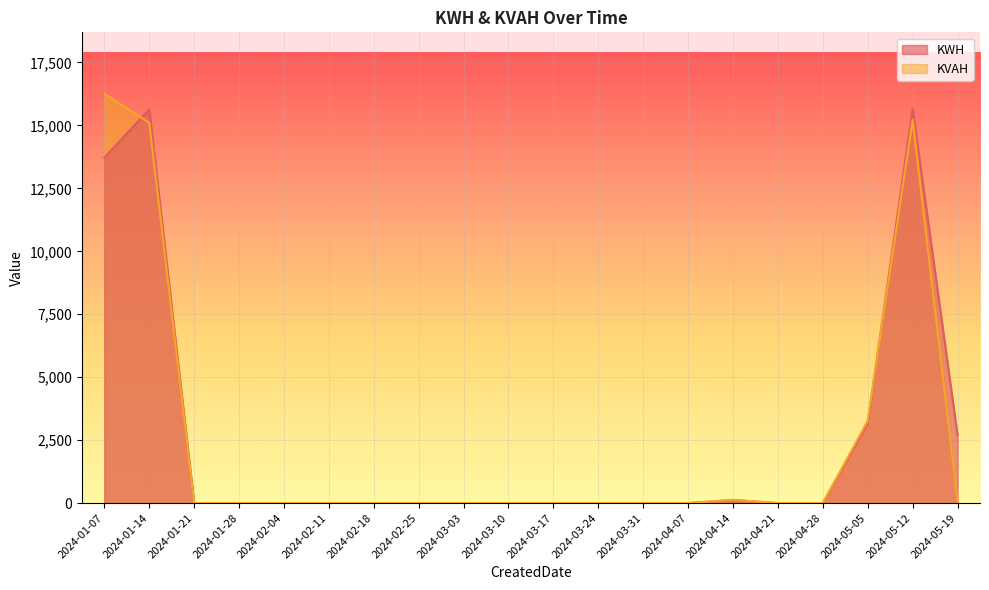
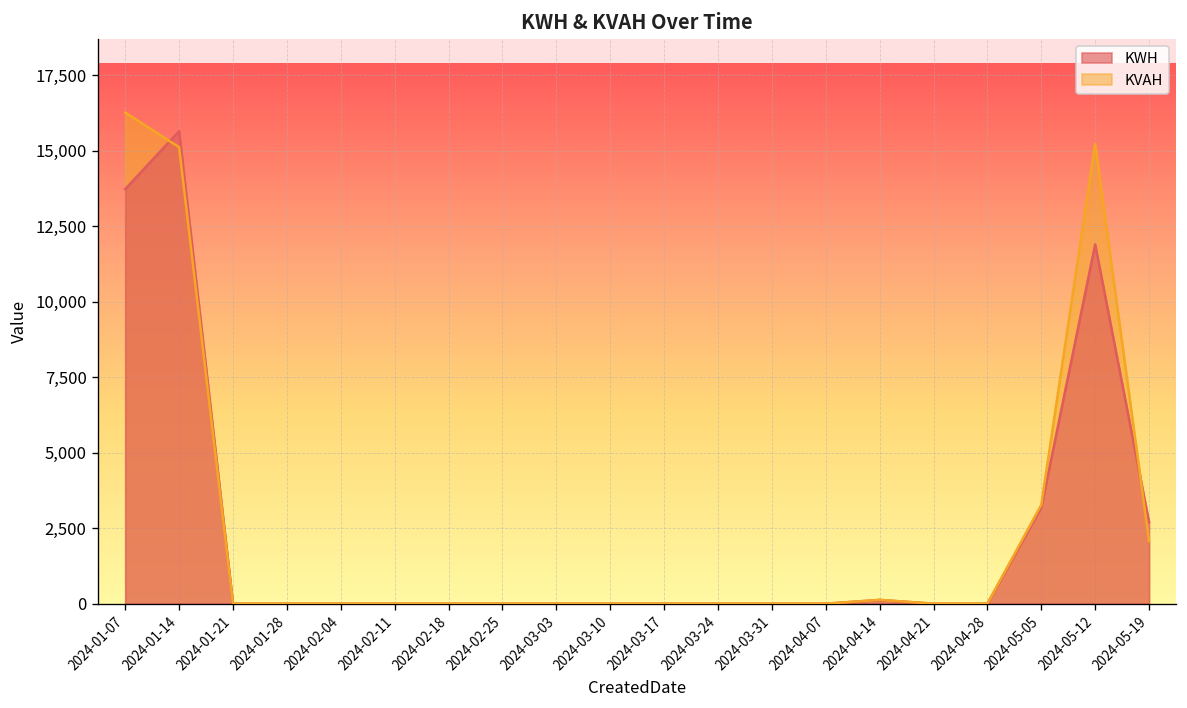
KWH, 2024-05-12: 15,700 -> 11,900
KVAH, 2024-05-19: 100 -> 2,100
